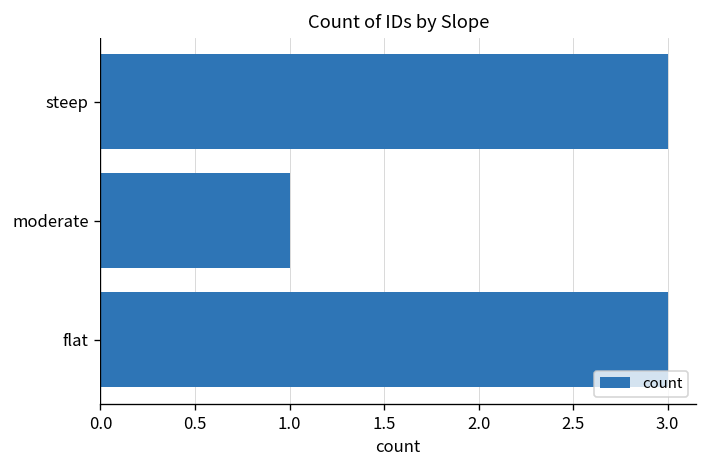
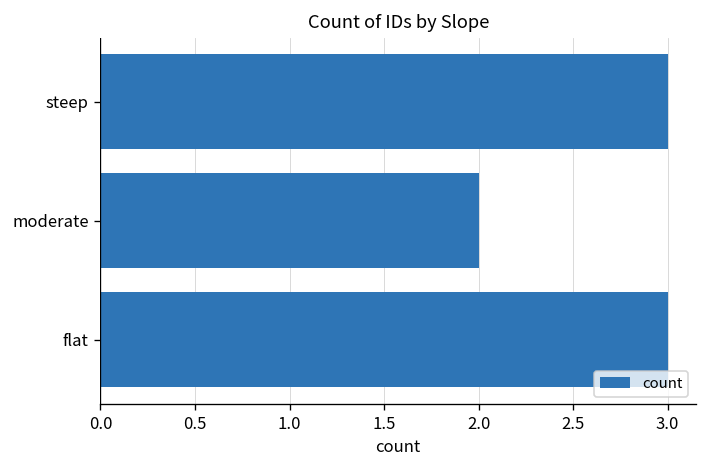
moderate: 1 -> 2
